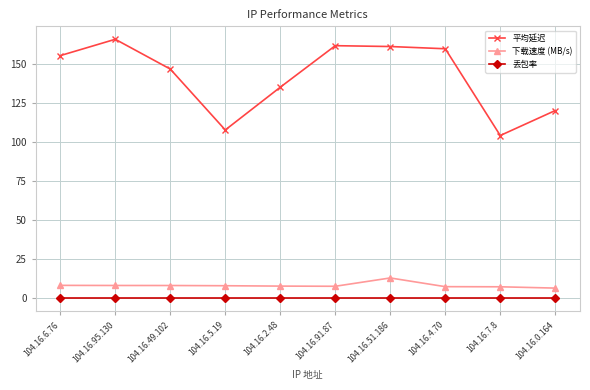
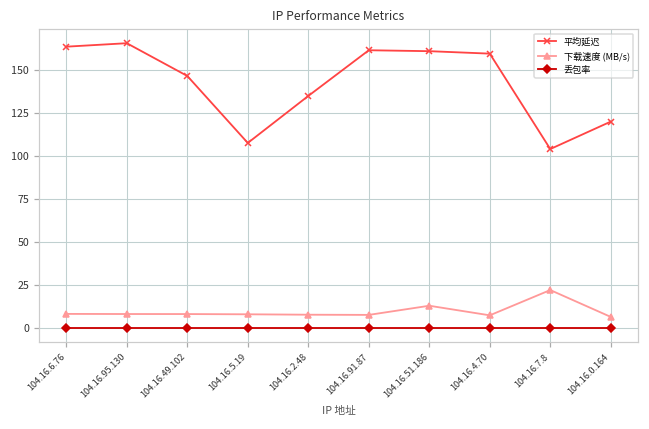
平均延迟, 104.16.6.76: 155 -> 164
下载速度 (MB/s), 104.16.7.8: 7 -> 22
